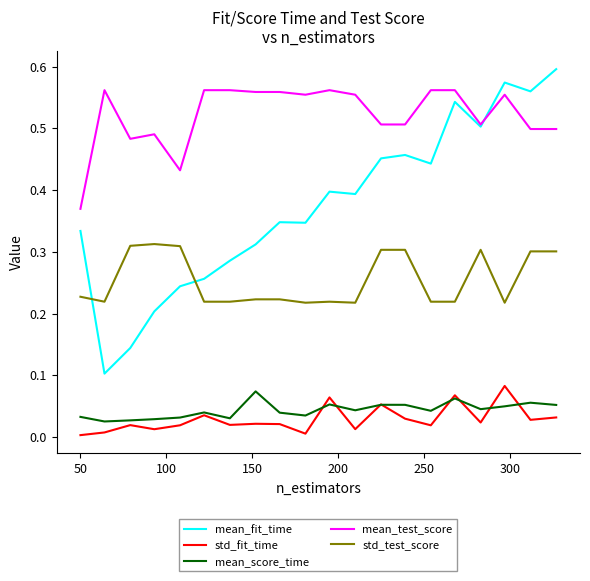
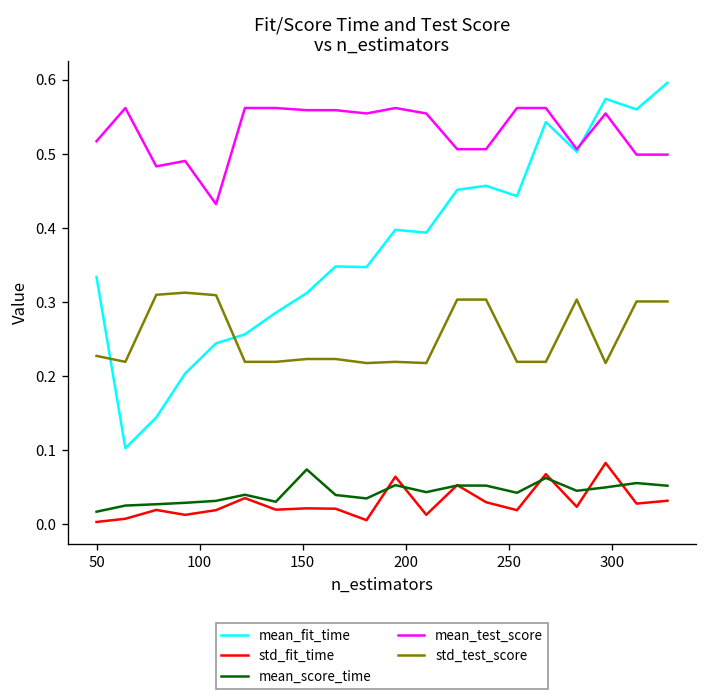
mean_score_time, 50: 0.03 -> 0.02
mean_test_score, 50: 0.37 -> 0.52
